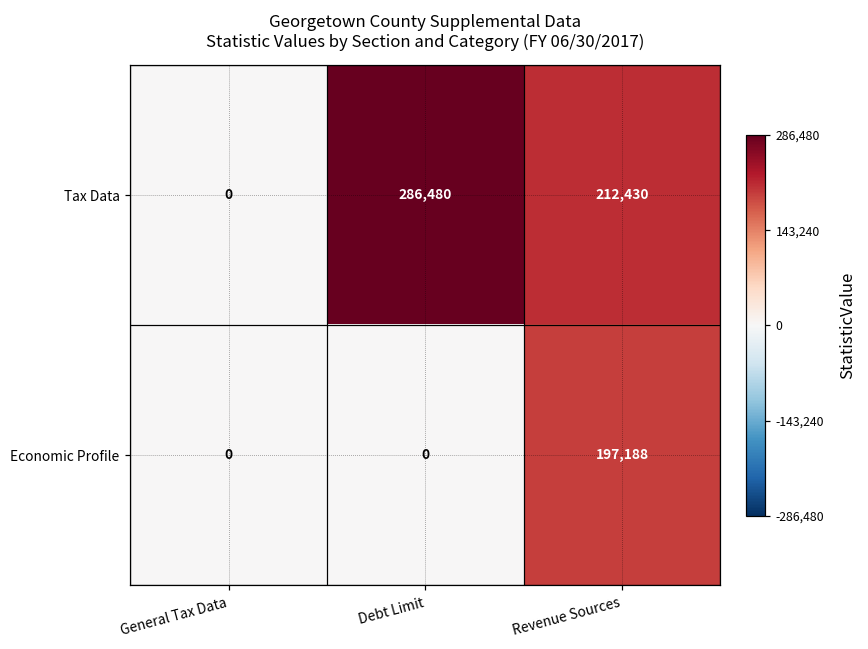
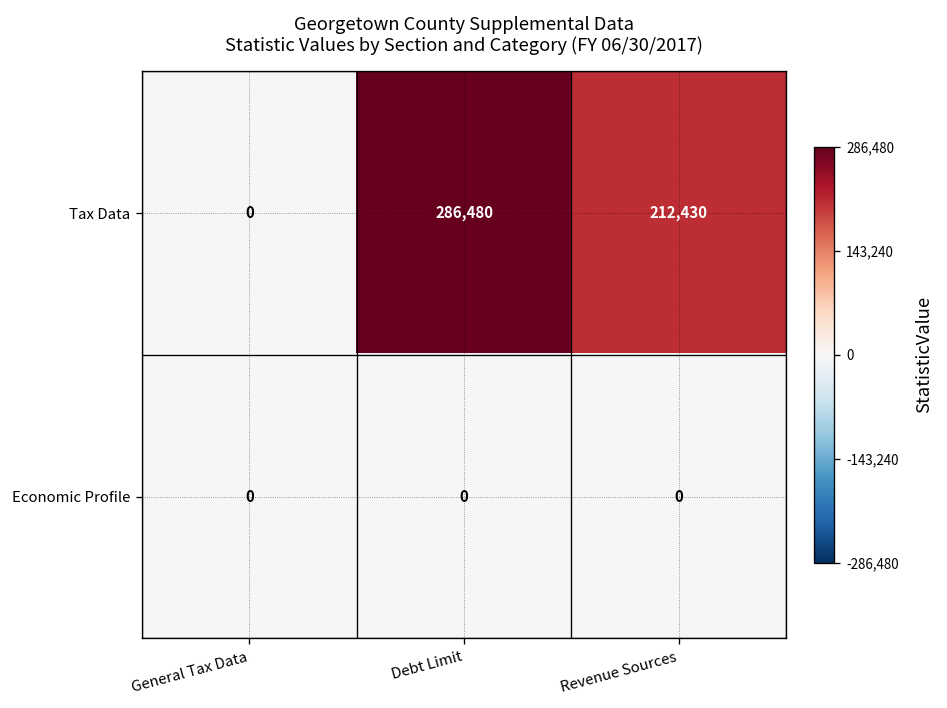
Economic Profile, Revenue Sources: 197,188 -> 0
